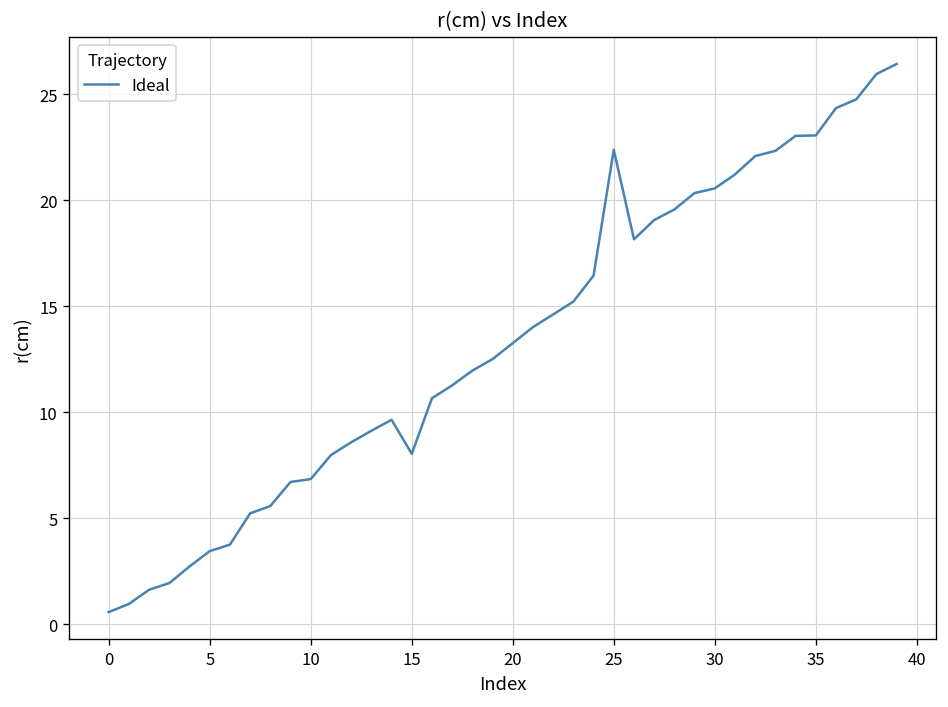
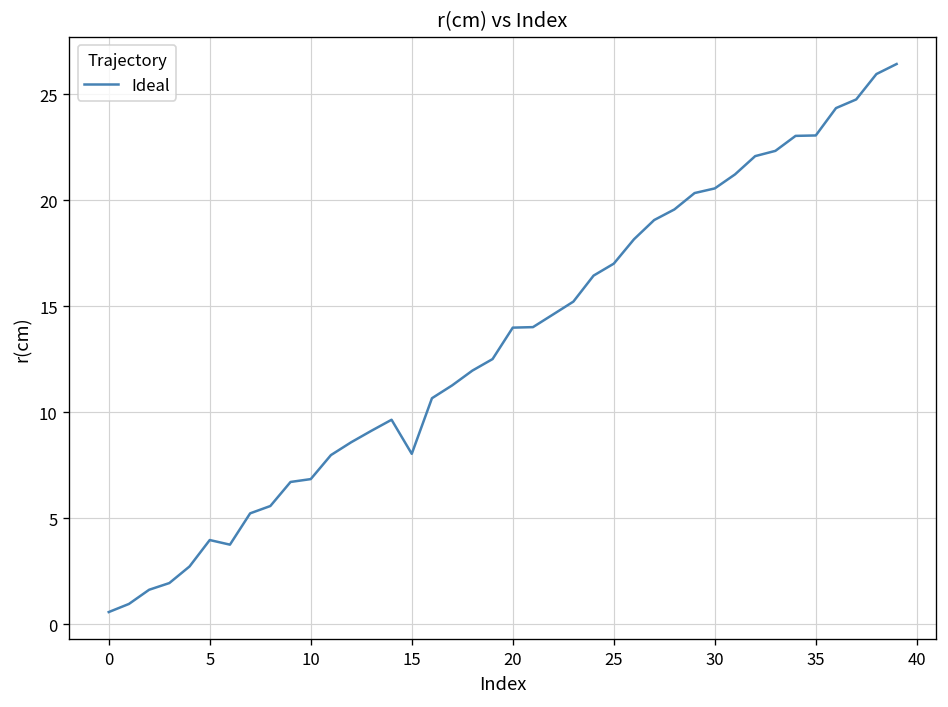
5: 3.5 -> 4.0
20: 13.3 -> 14.0
25: 22.4 -> 17.0
